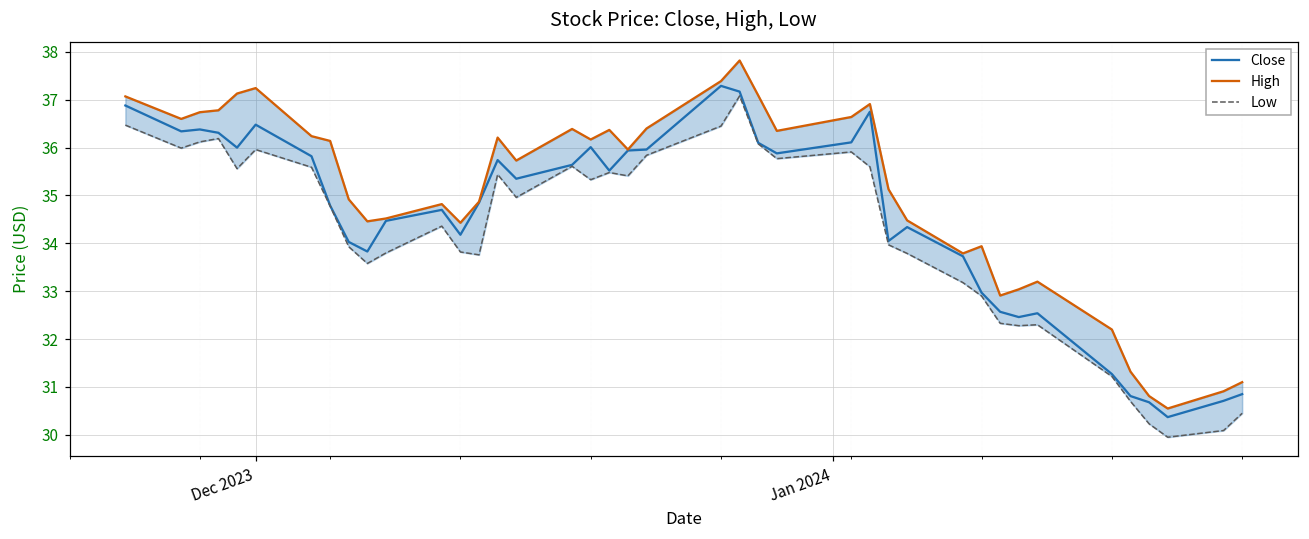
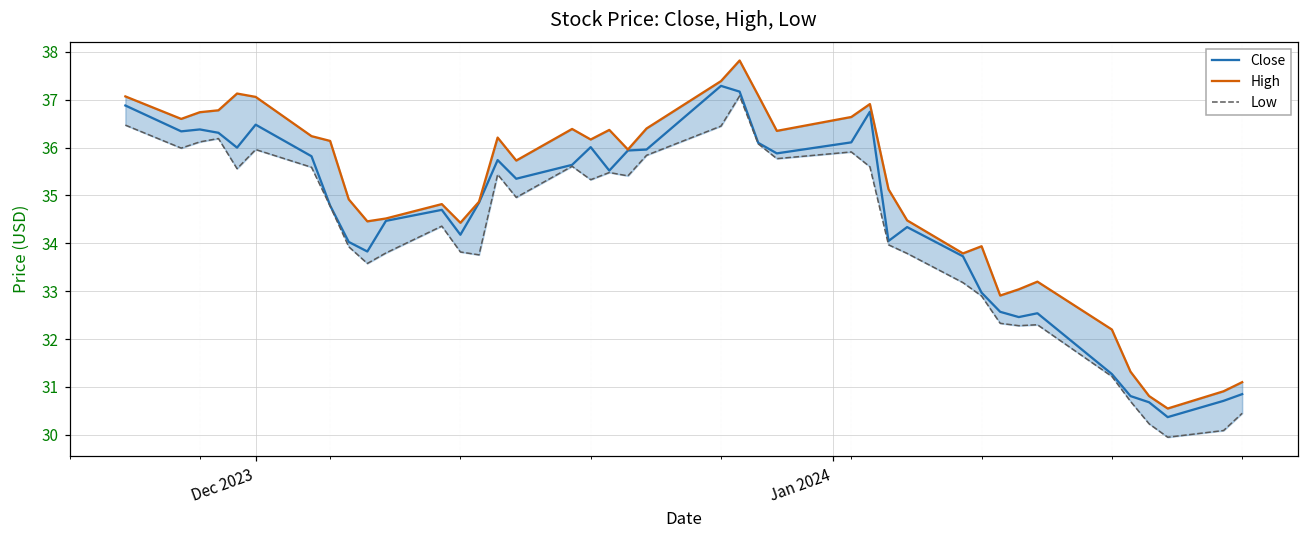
High, Dec 2023: 37.2 -> 37.1
